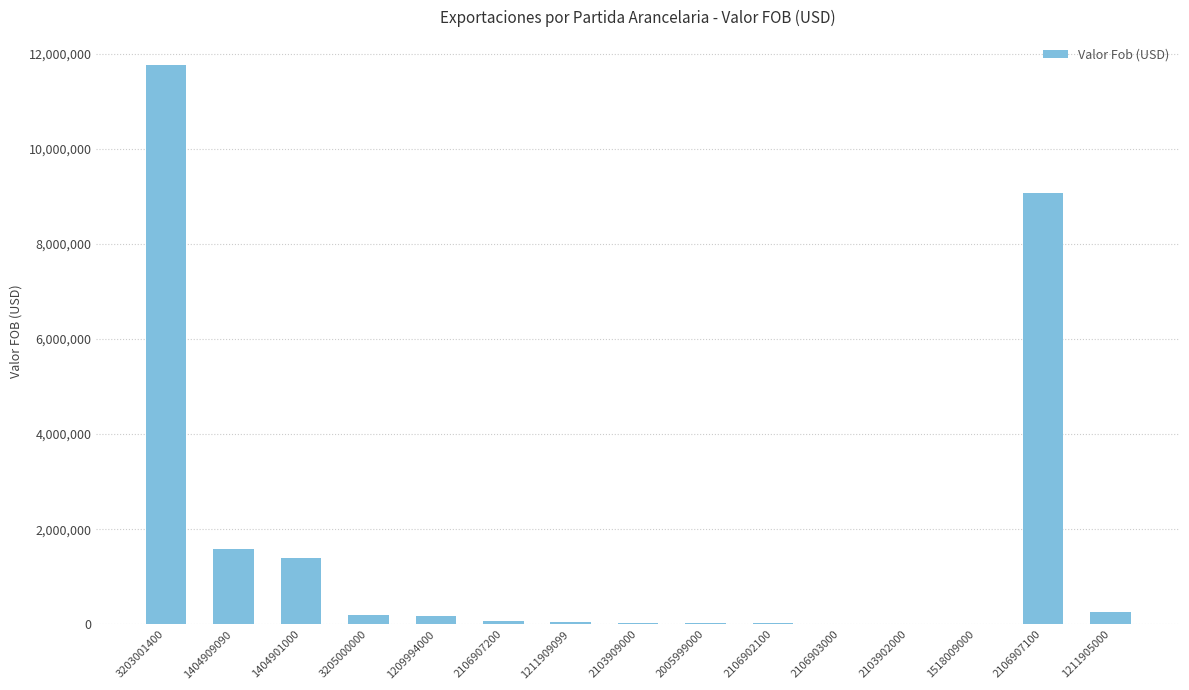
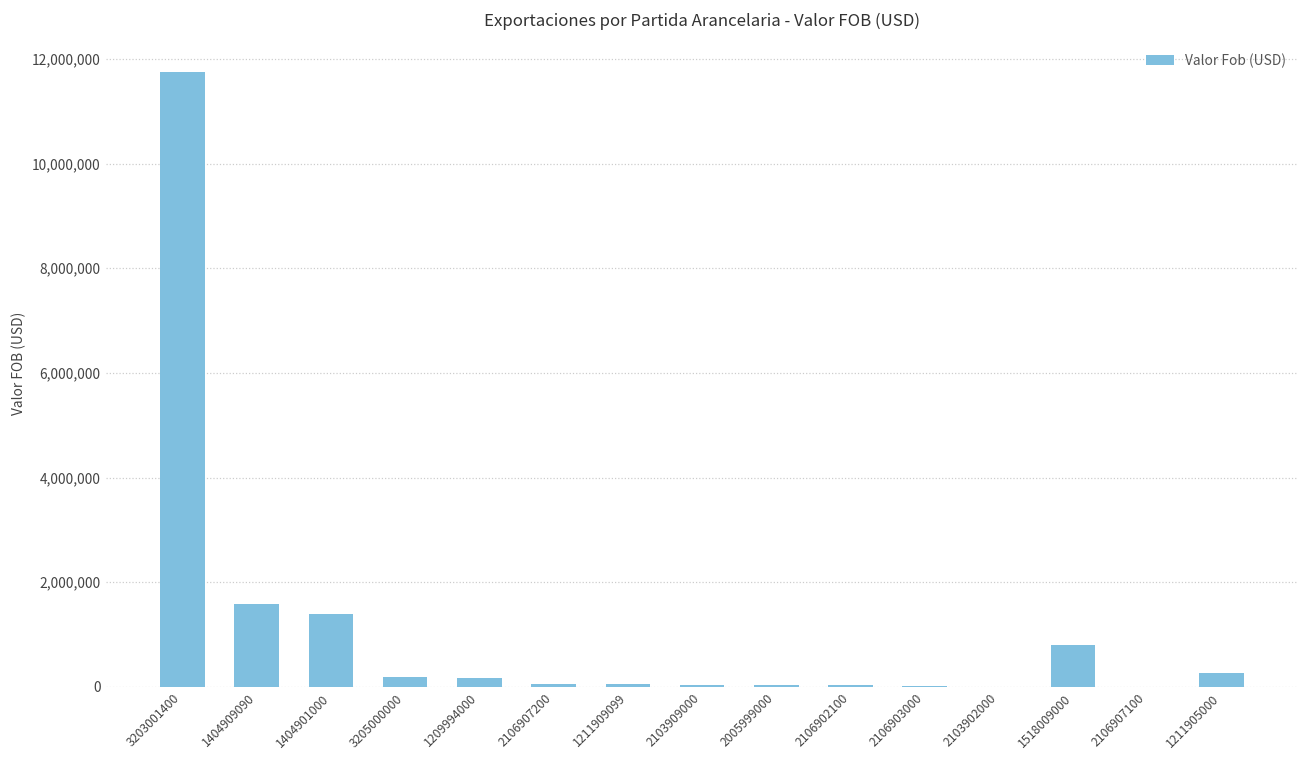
1518009000: 0 -> 800,000
2106907100: 9,100,000 -> 0
